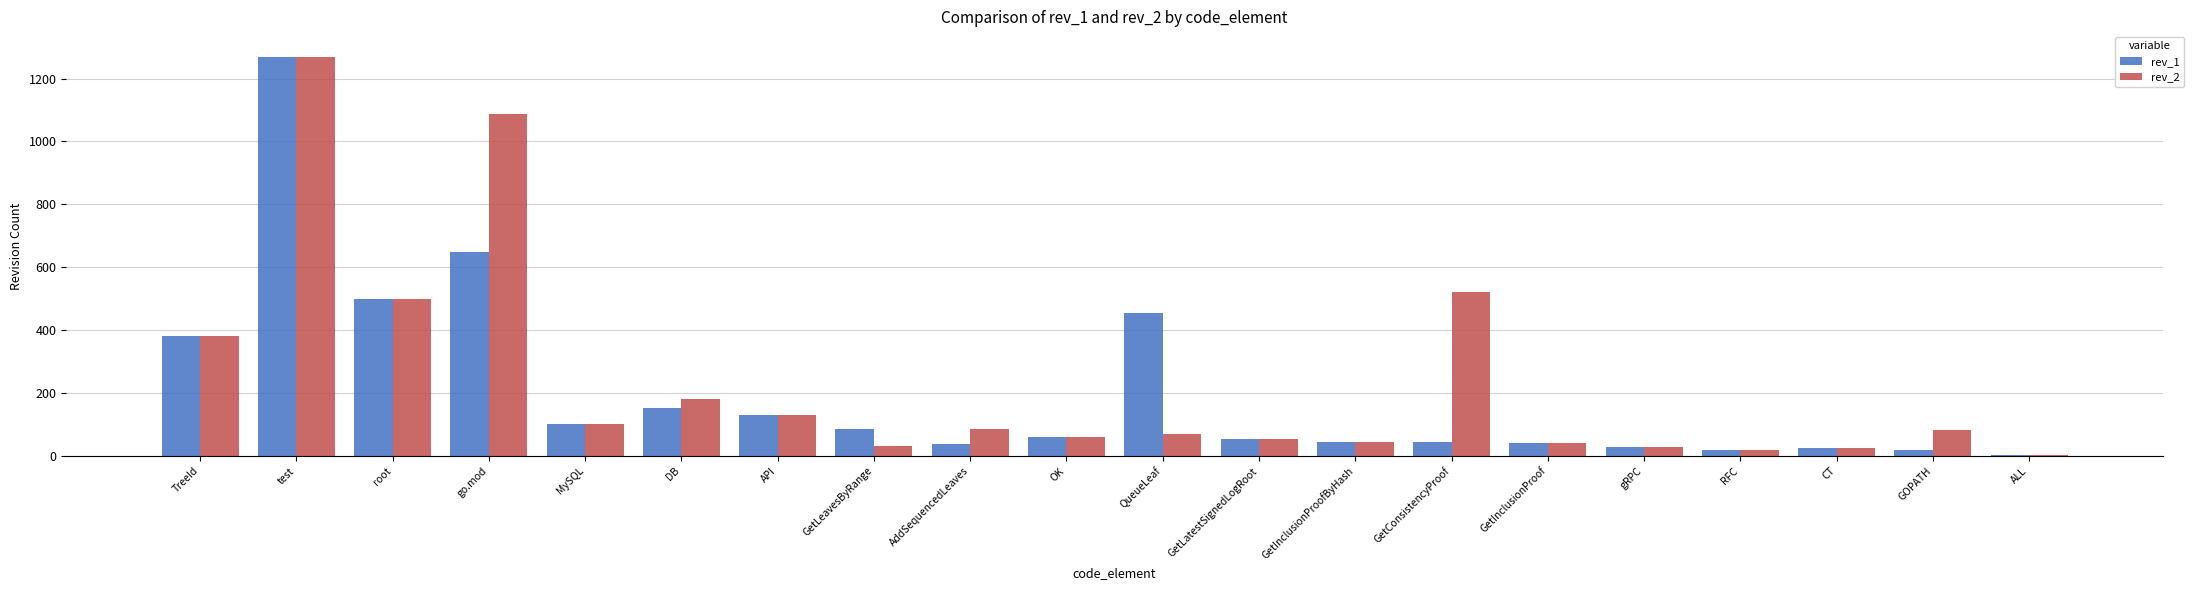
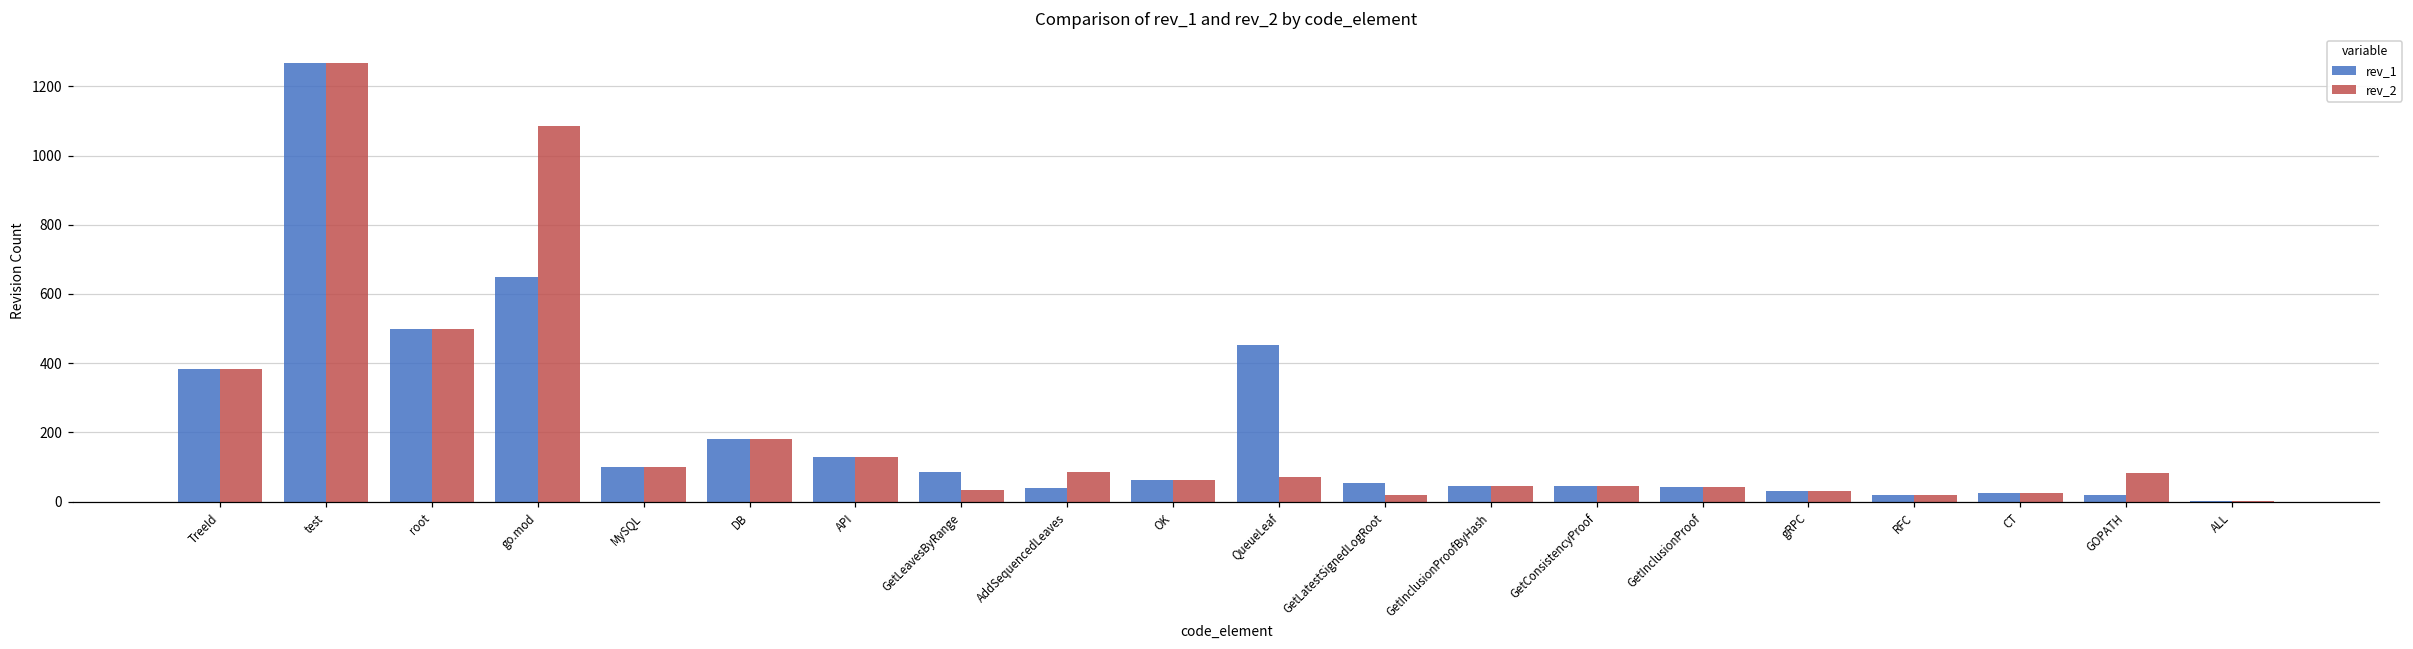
rev_1, DB: 150 -> 180
rev_2, GetLatestSignedLogRoot: 50 -> 20
rev_2, GetConsistencyProof: 520 -> 50
